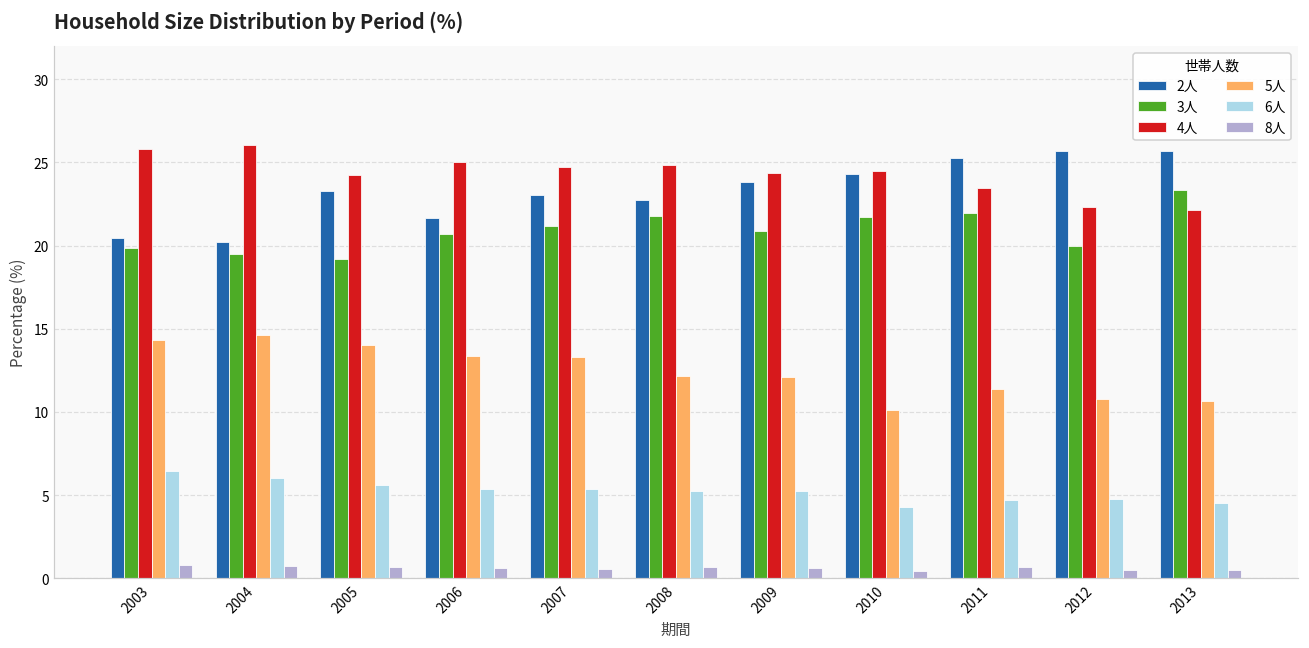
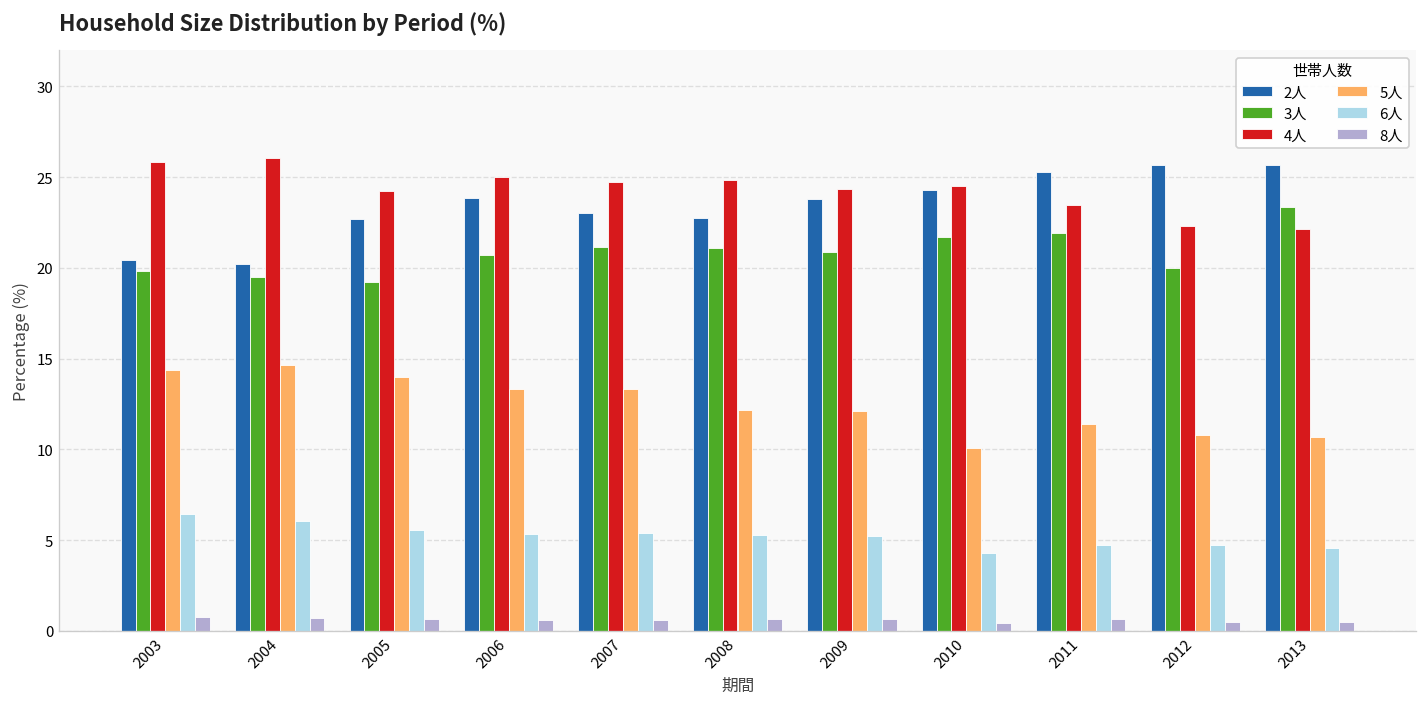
2人, 2005: 23.3 -> 22.7
2人, 2006: 21.7 -> 23.9
3人, 2008: 21.8 -> 21.1
